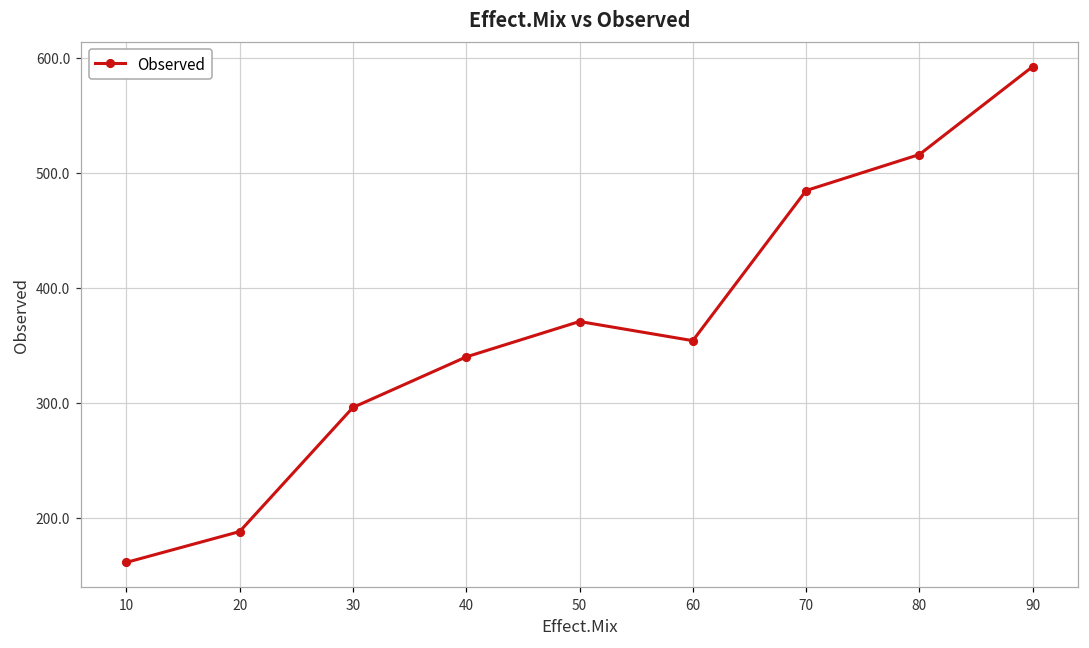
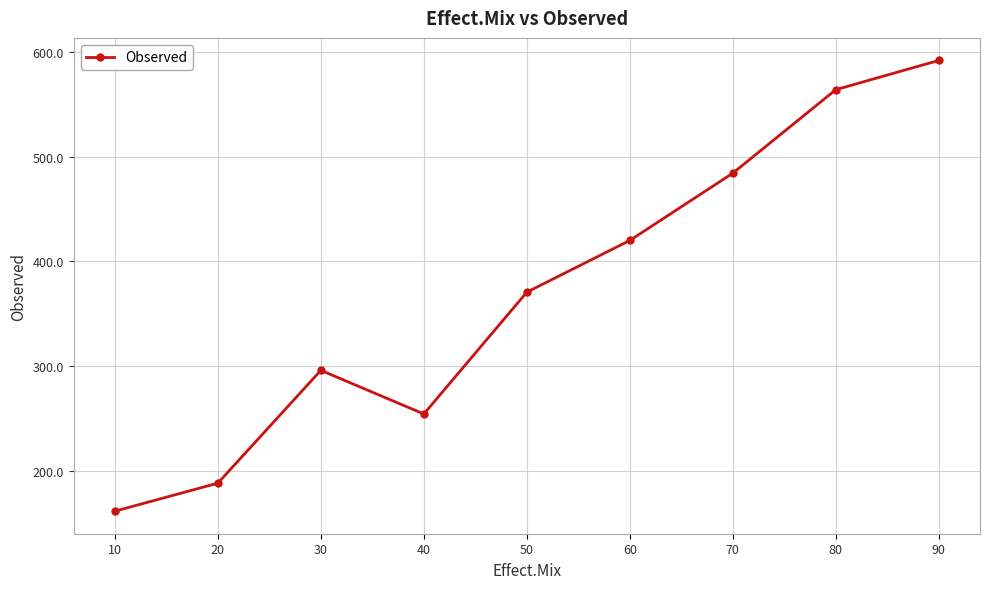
40: 340 -> 254
60: 354 -> 420
80: 516 -> 564
